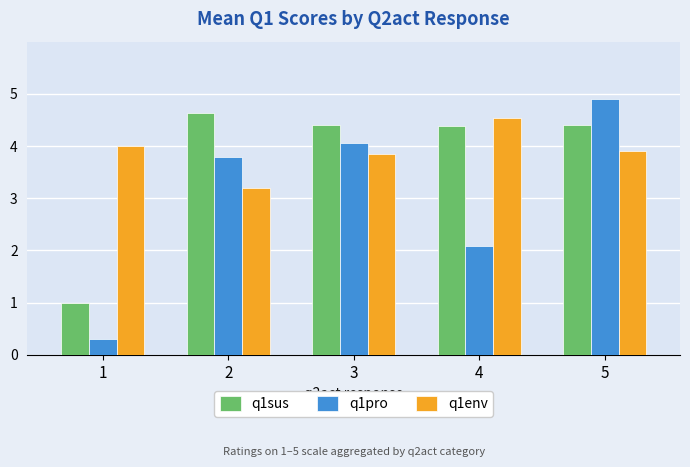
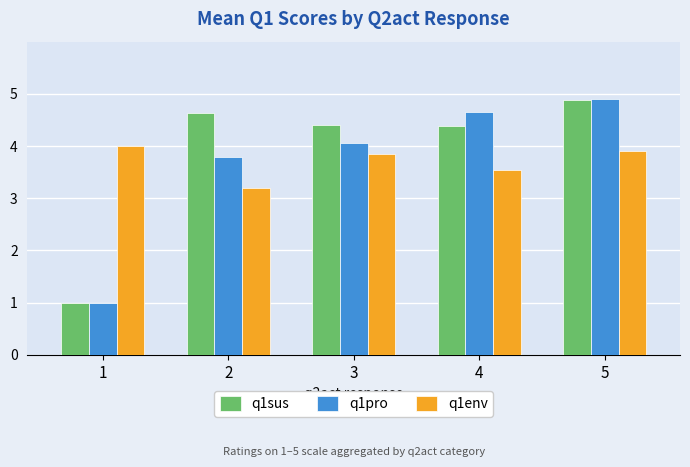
q1pro, 1: 0.3 -> 1.0
q1pro, 4: 2.1 -> 4.7
q1env, 4: 4.5 -> 3.5
q1sus, 5: 4.4 -> 4.9
